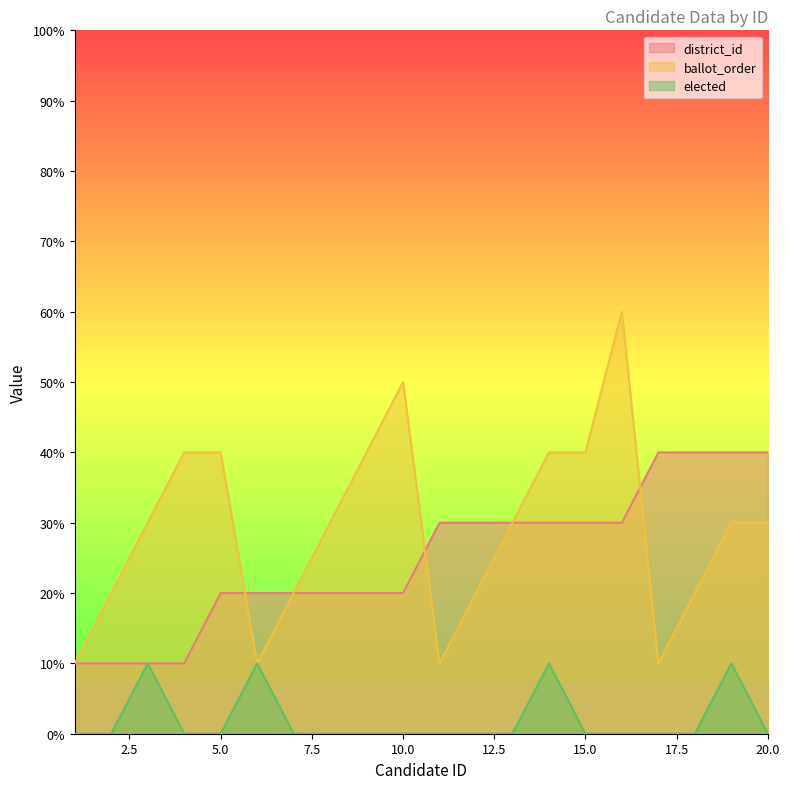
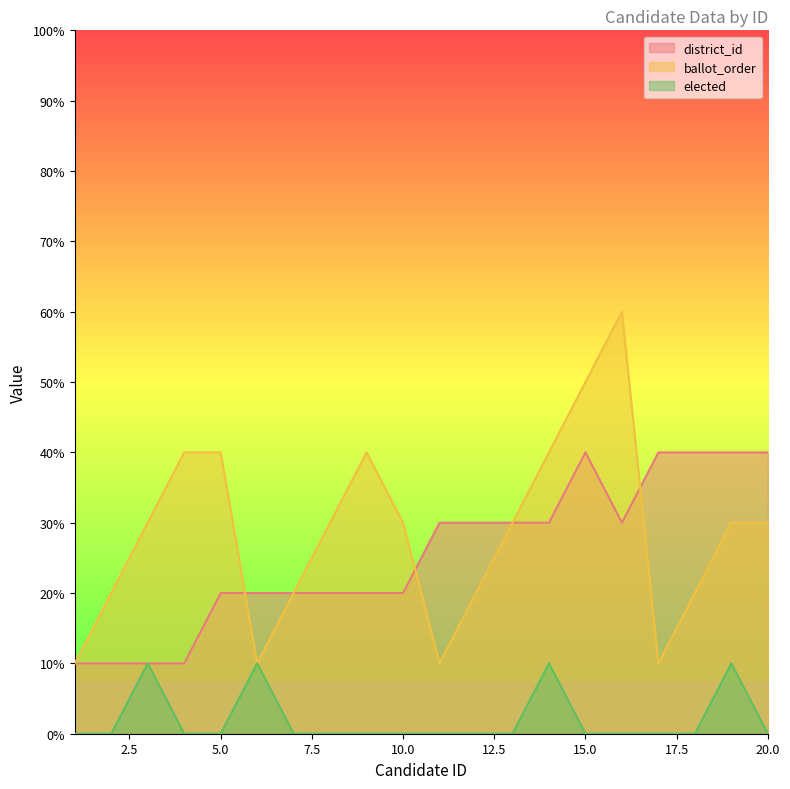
ballot_order, 10.0: 50% -> 30%
district_id, 15.0: 30% -> 40%
ballot_order, 15.0: 40% -> 50%
